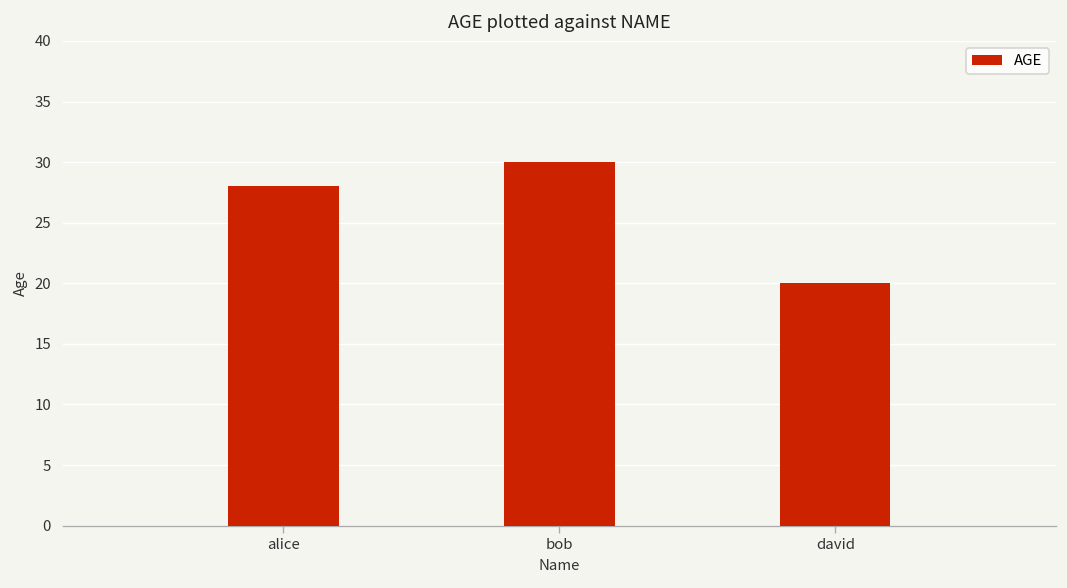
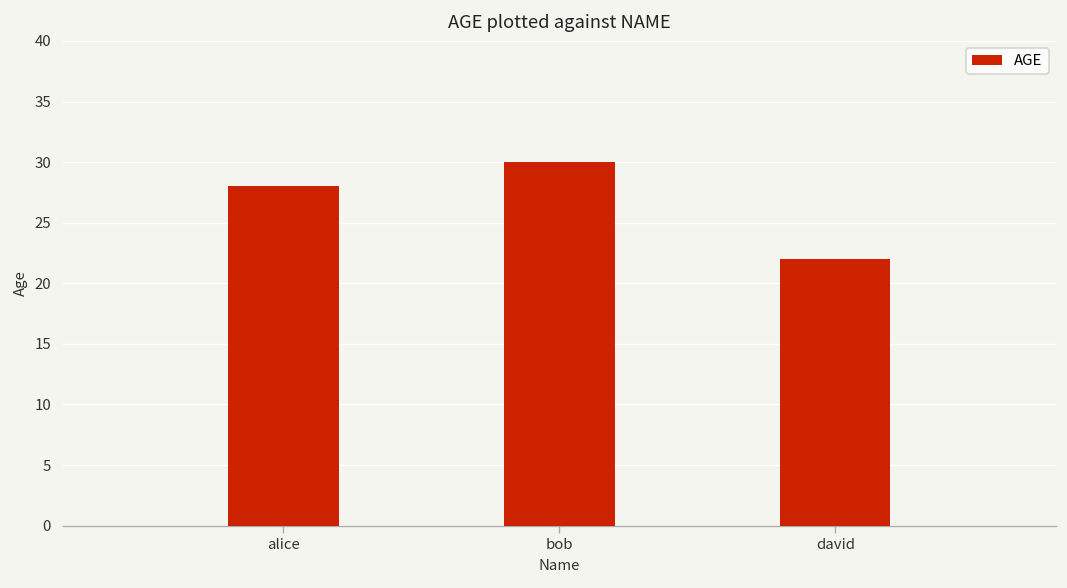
david: 20 -> 22
